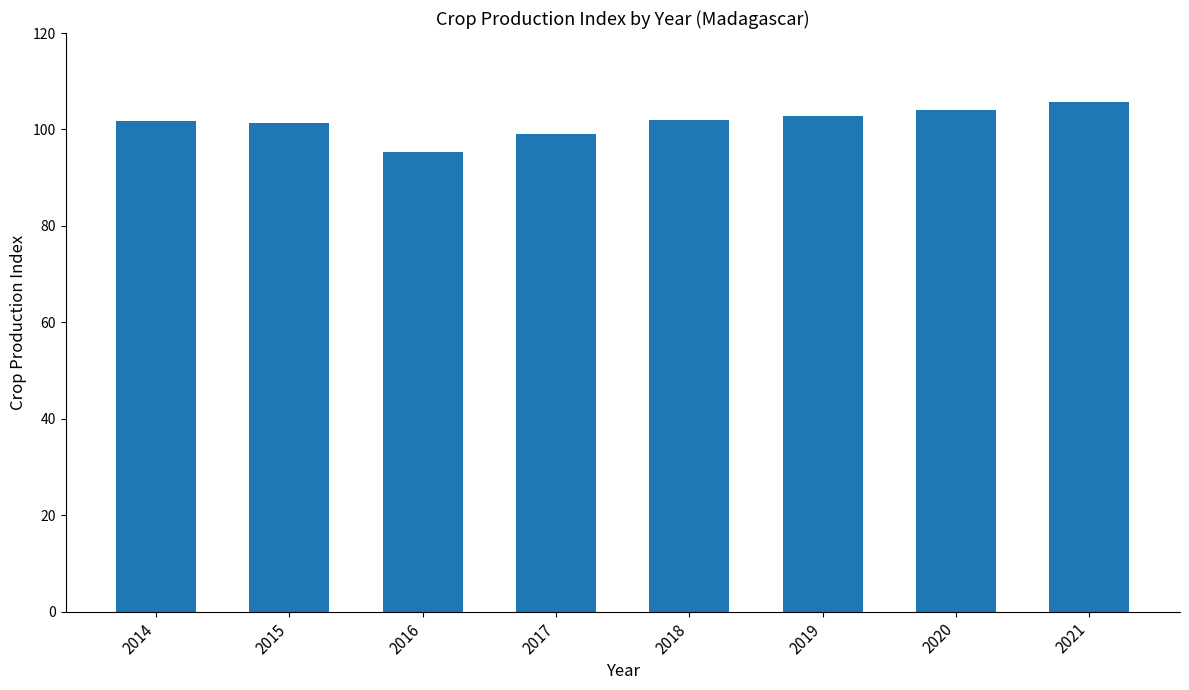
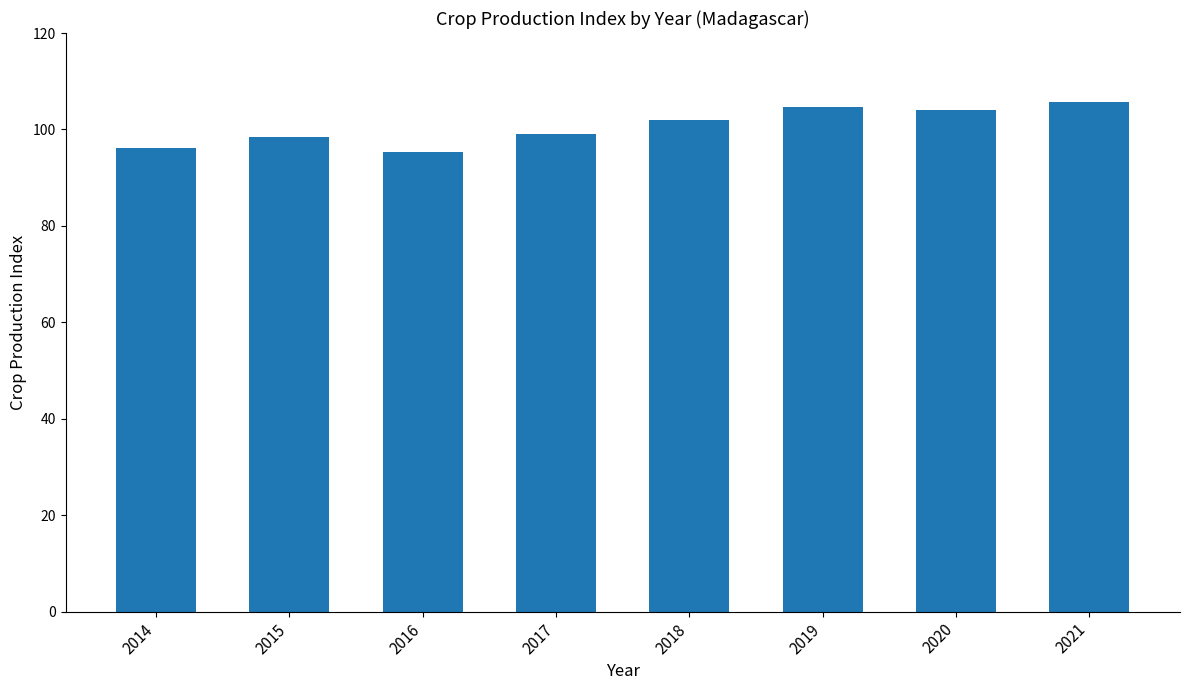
2014: 102 -> 96
2015: 101 -> 98
2019: 103 -> 105
